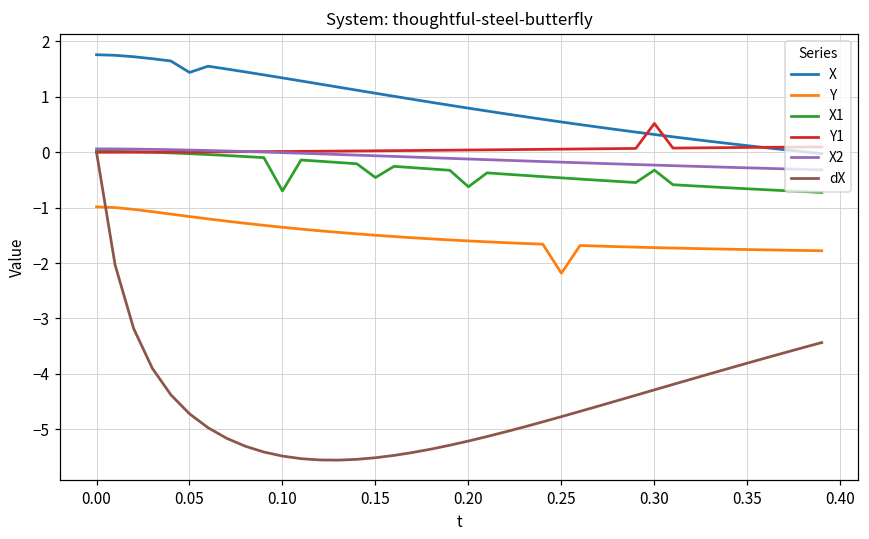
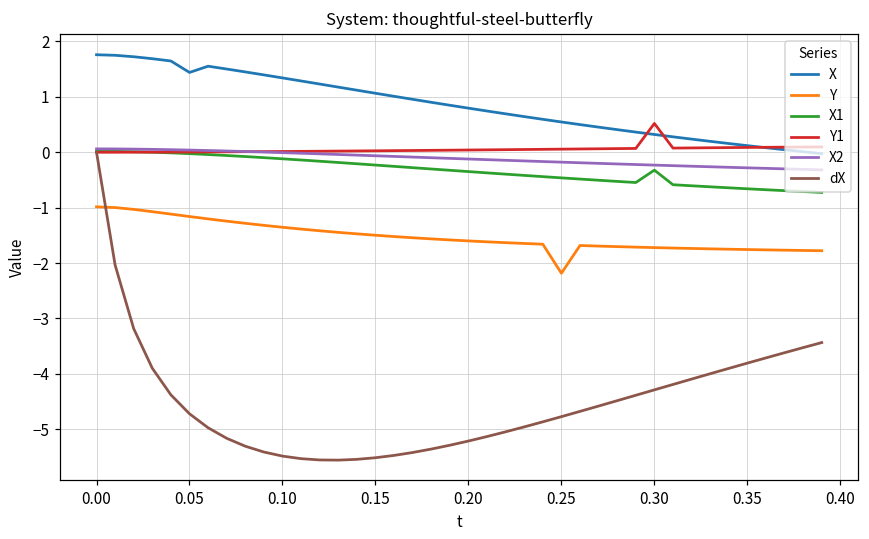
X1, 0.10: -0.7 -> -0.1
X1, 0.15: -0.5 -> -0.2
X1, 0.20: -0.6 -> -0.4
